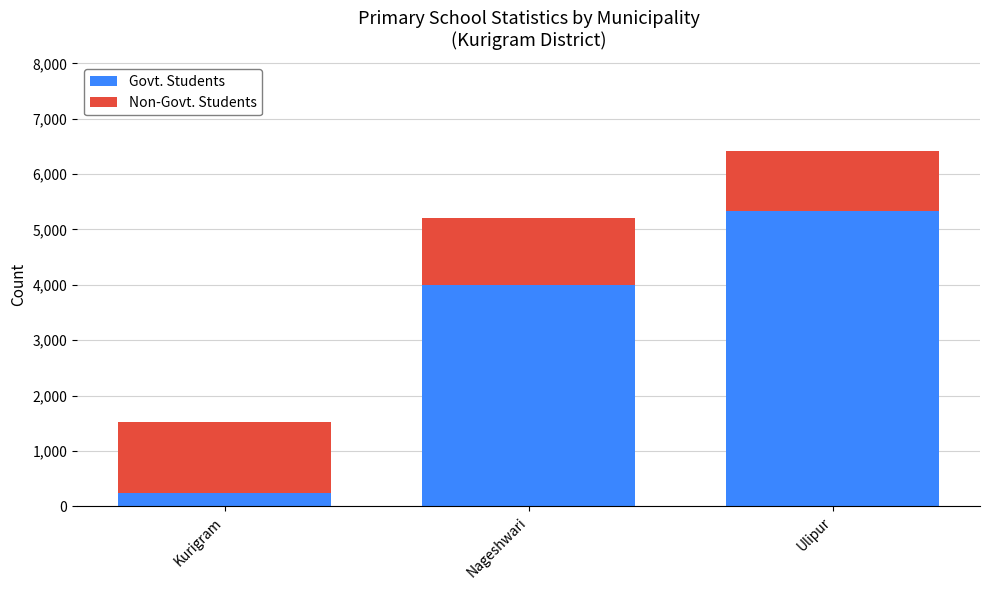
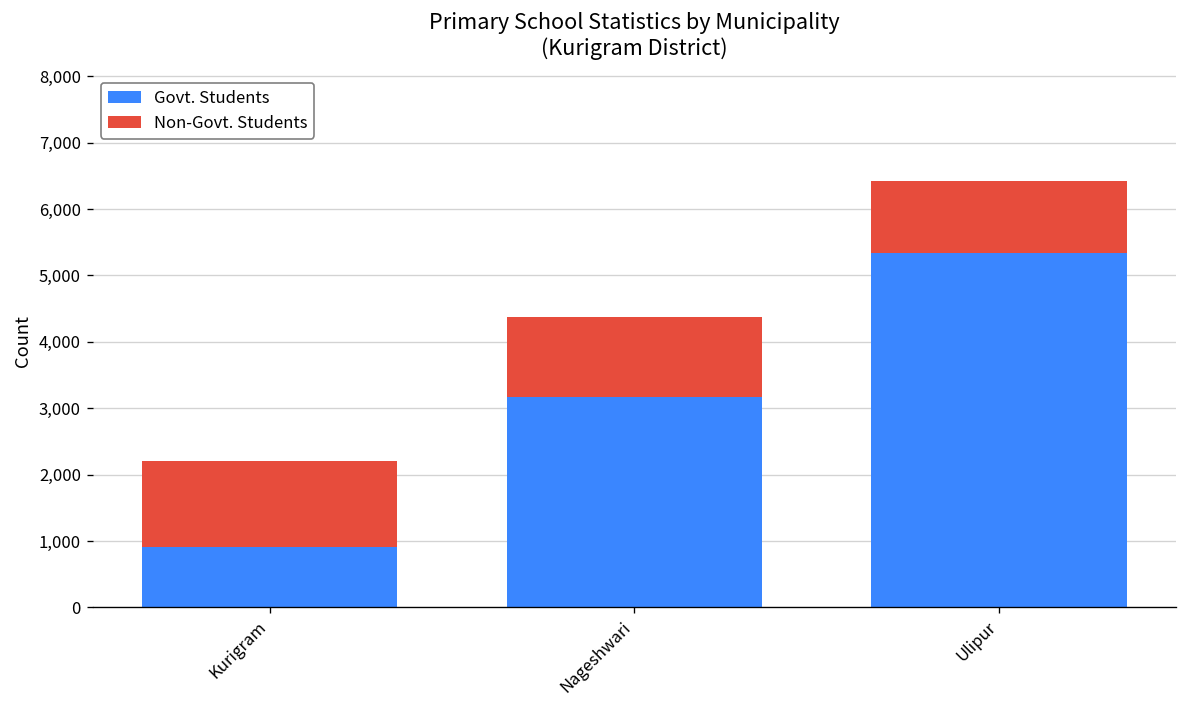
Govt. Students, Kurigram: 200 -> 900
Govt. Students, Nageshwari: 4,000 -> 3,200
